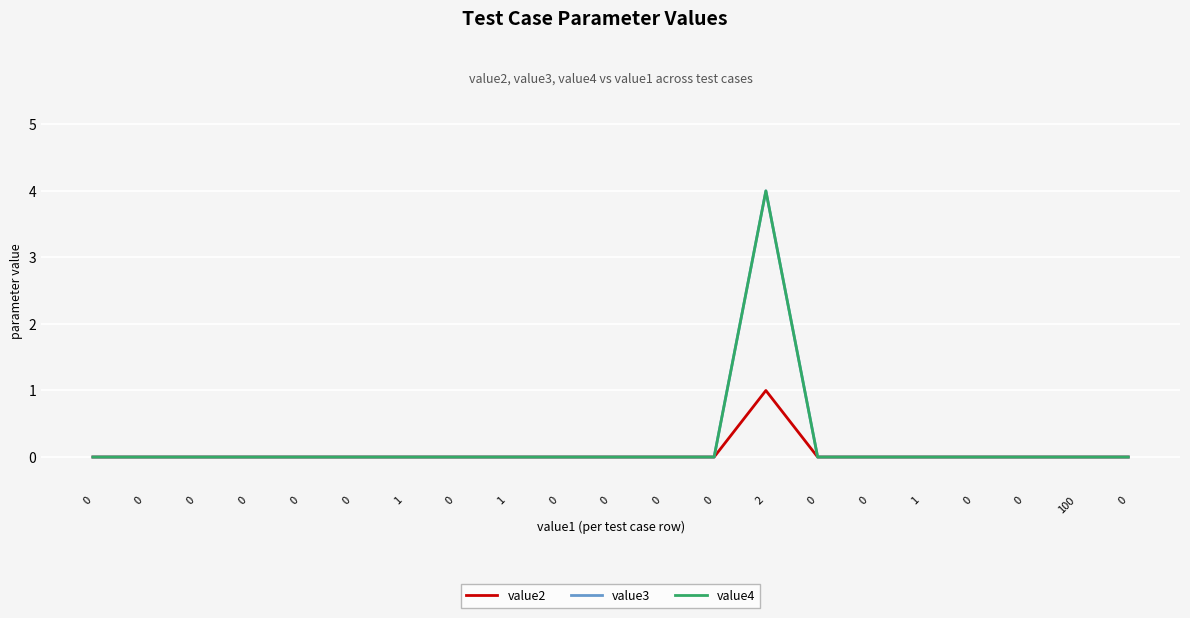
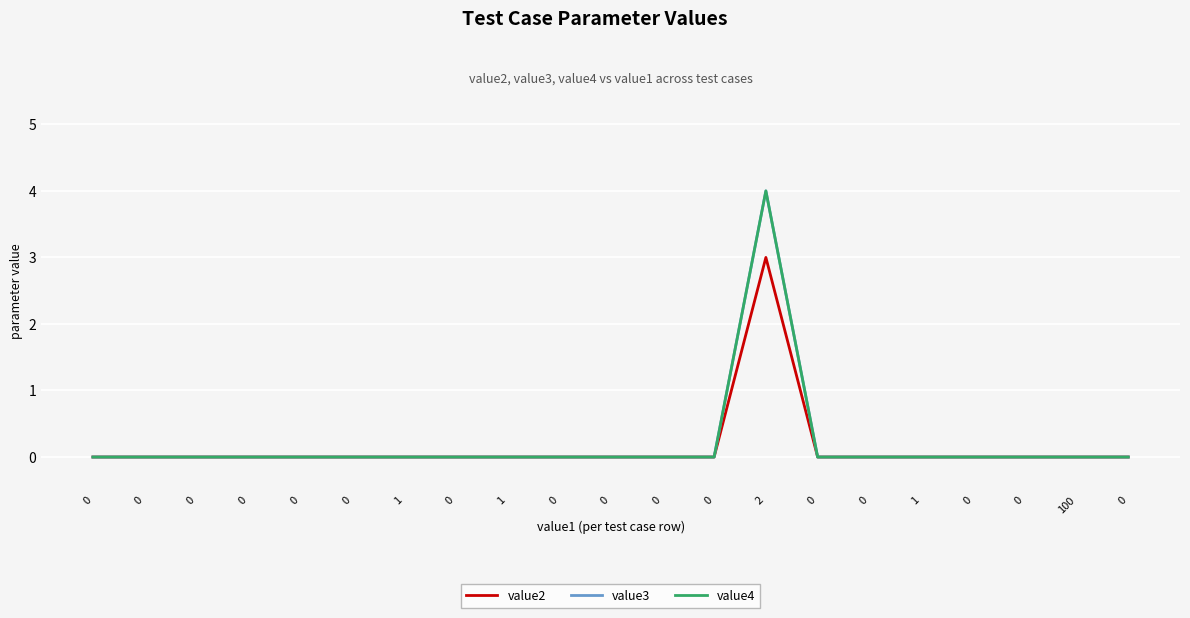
value2, 2: 1 -> 3
